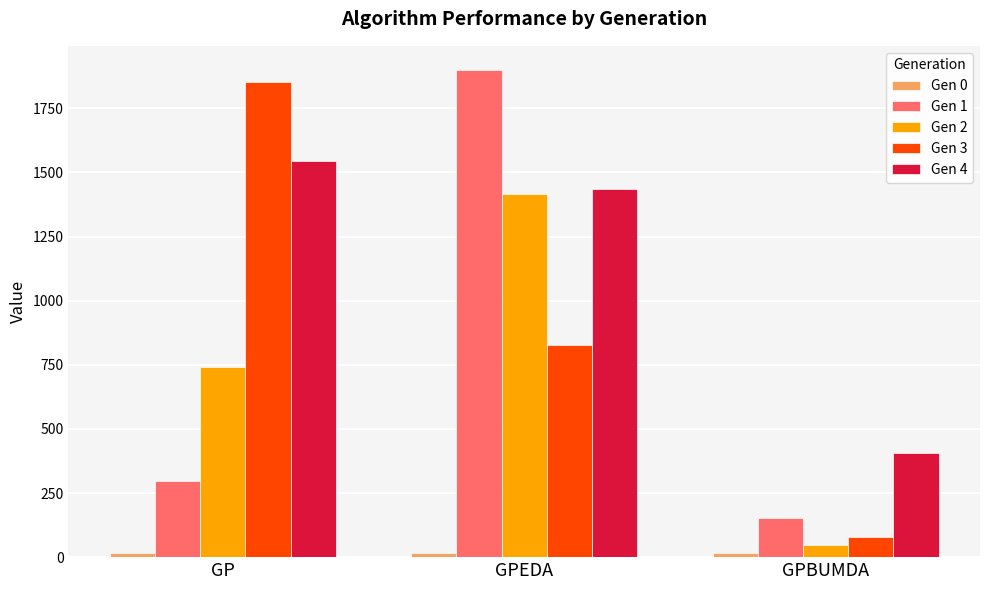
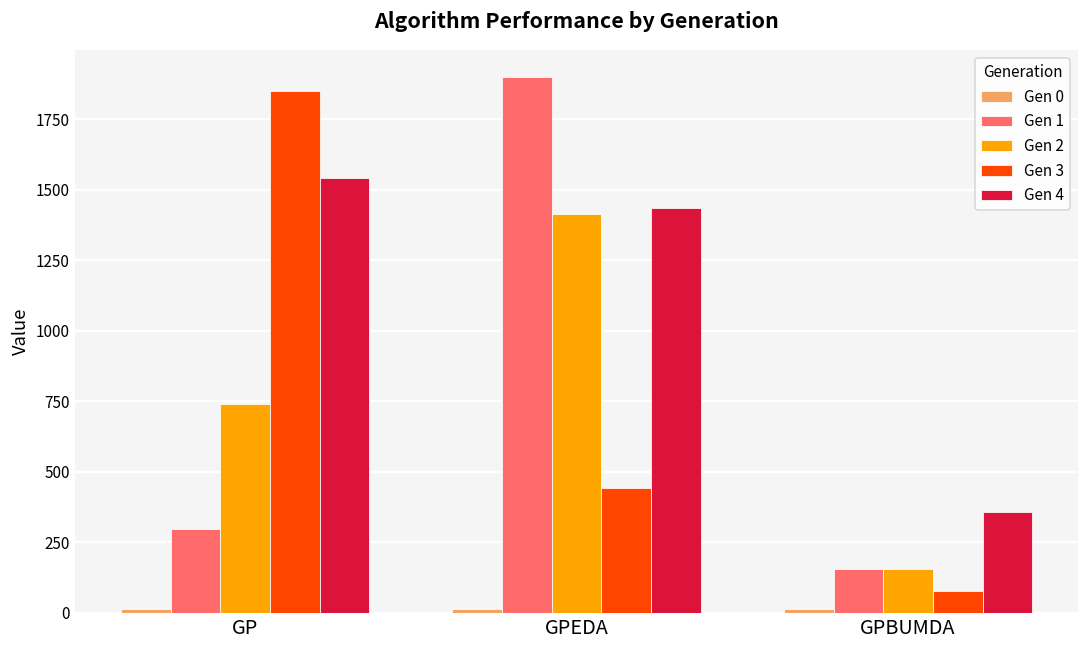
Gen 3, GPEDA: 830 -> 440
Gen 2, GPBUMDA: 50 -> 150
Gen 4, GPBUMDA: 410 -> 360
